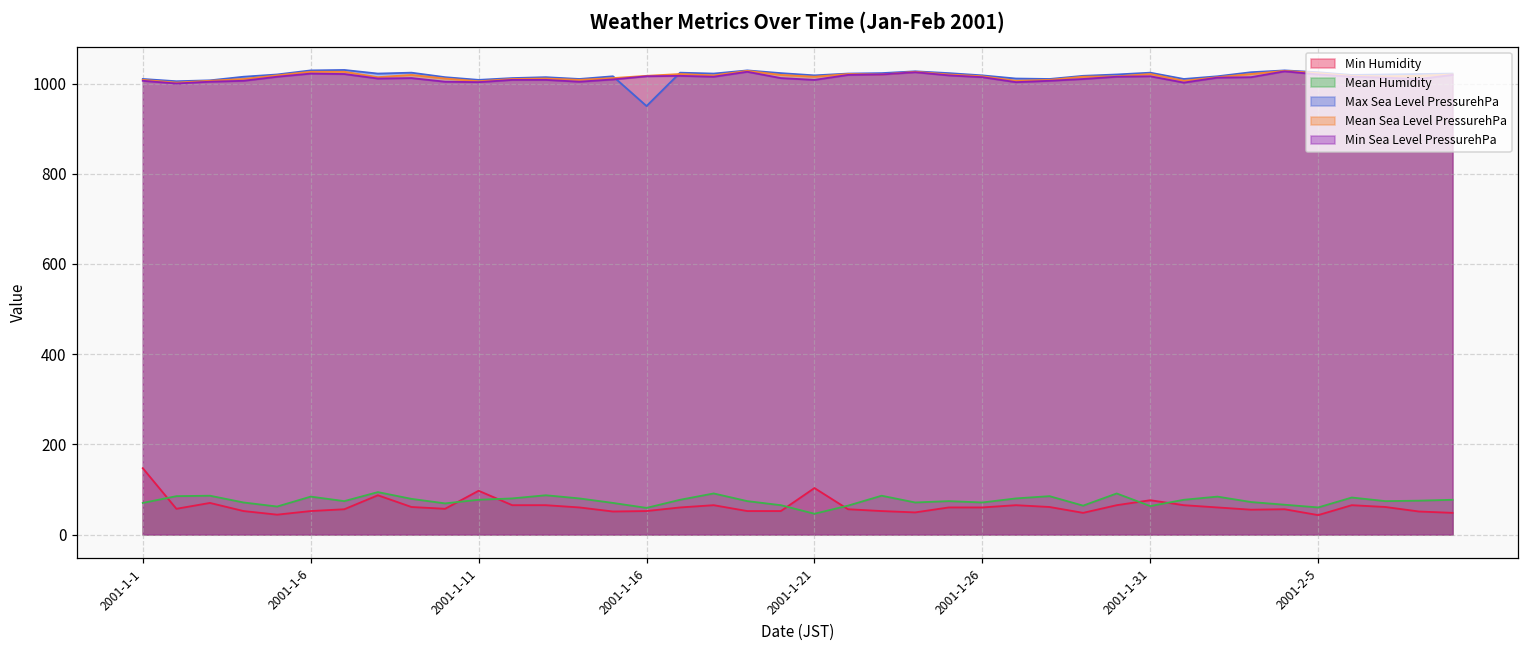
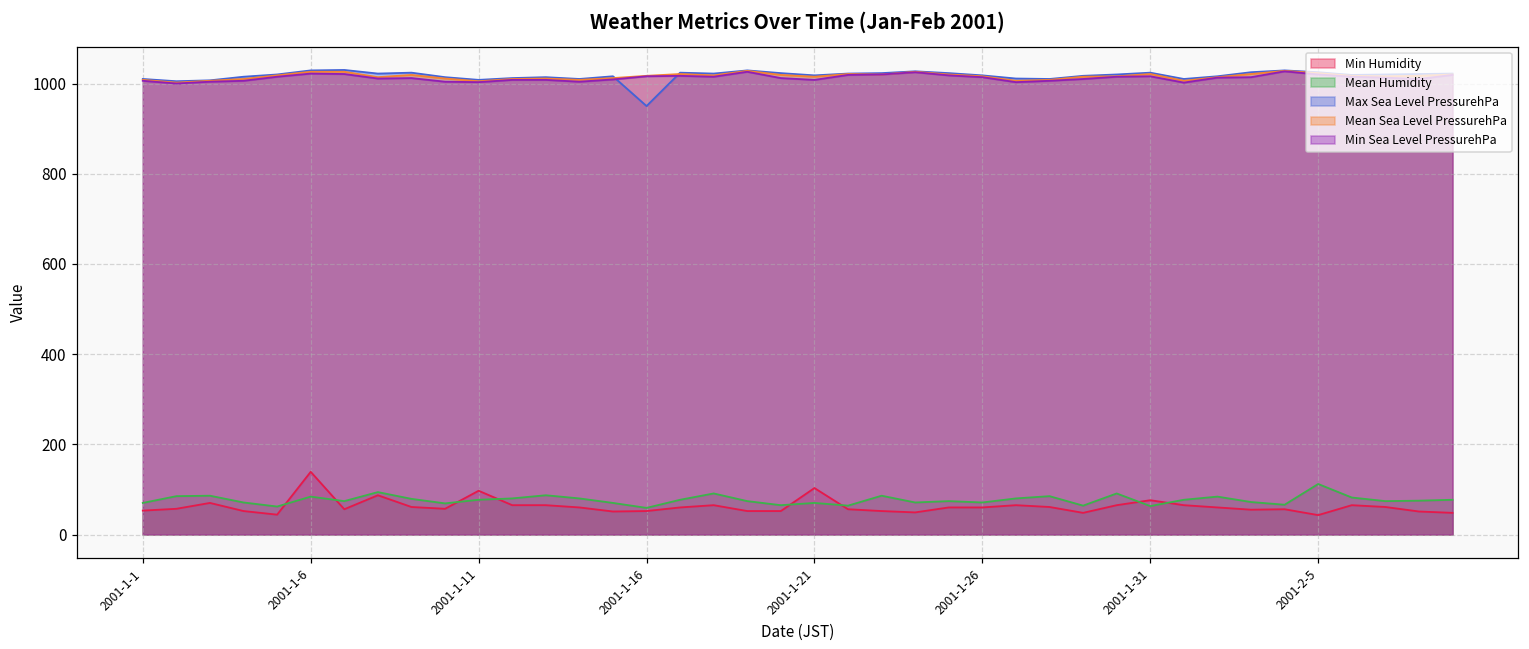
Min Humidity, 2001-1-1: 150 -> 50
Min Humidity, 2001-1-6: 50 -> 140
Mean Humidity, 2001-1-21: 50 -> 70
Mean Humidity, 2001-2-5: 60 -> 110
